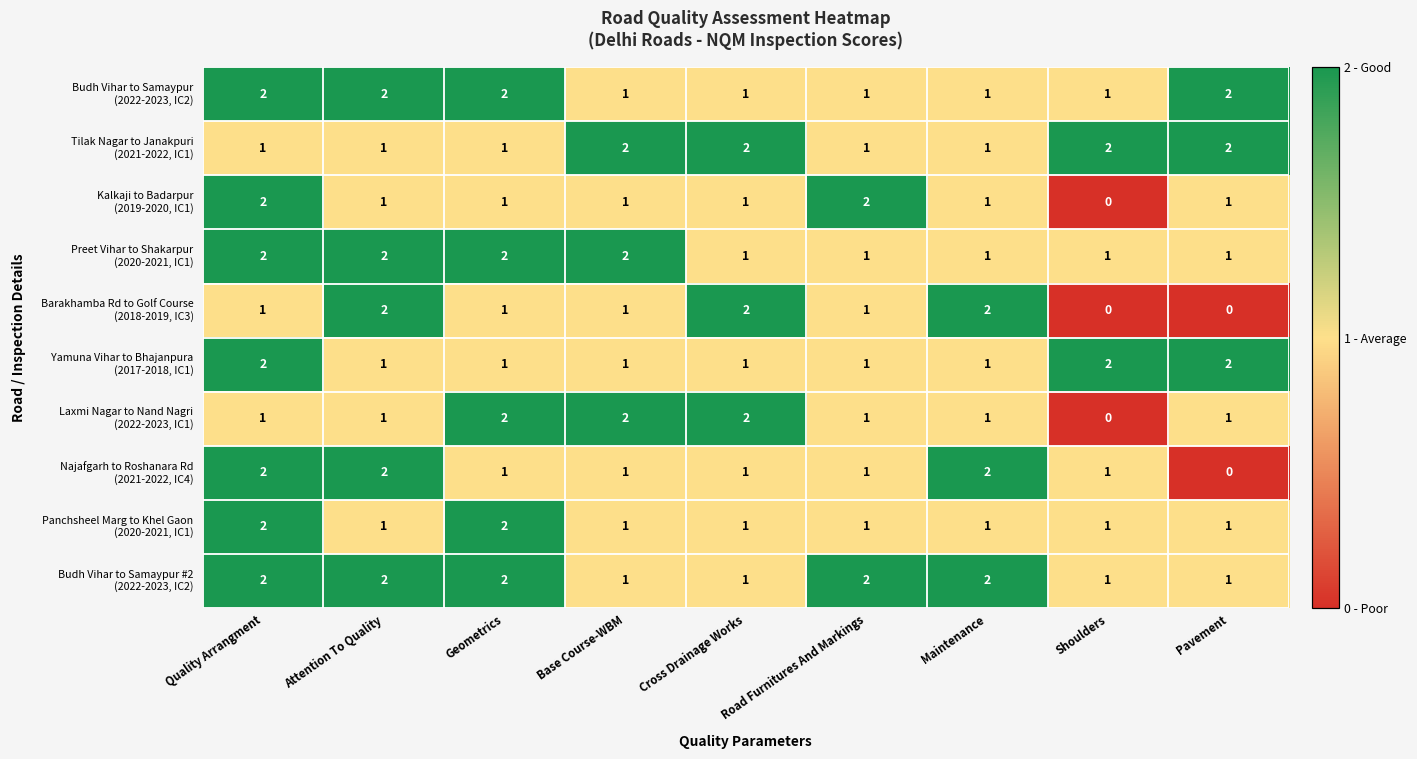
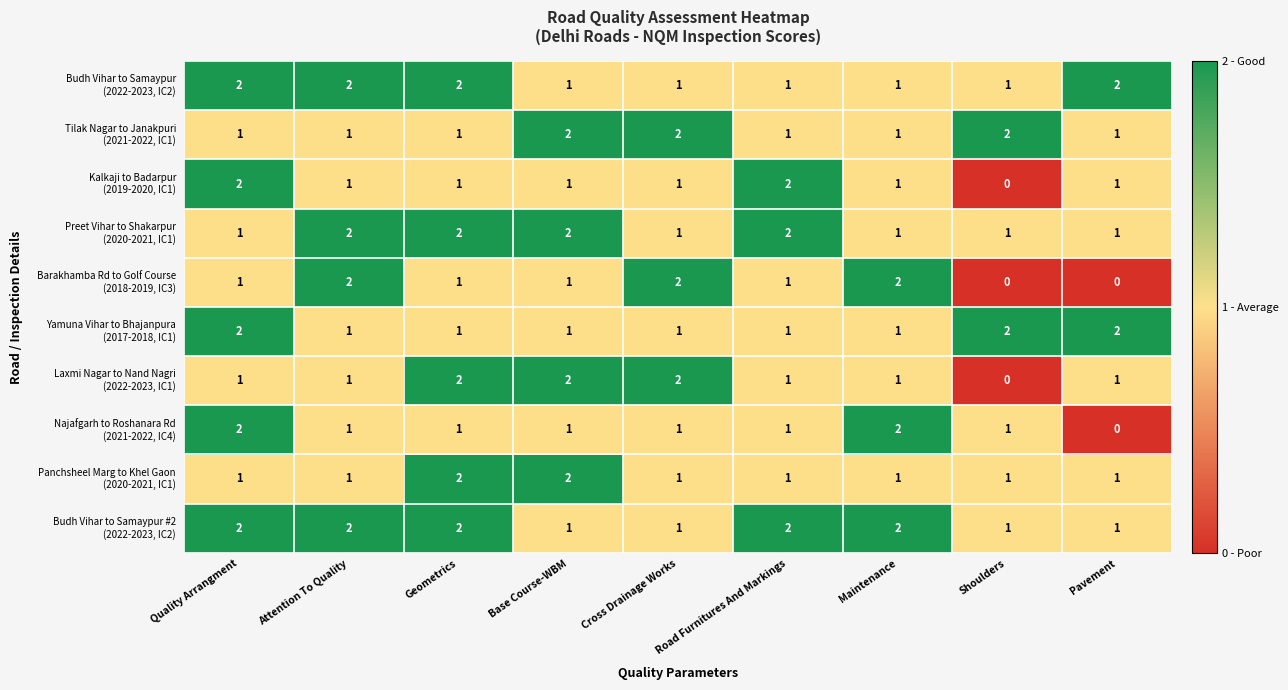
Tilak Nagar to Janakpuri (2021-2022, IC1), Pavement: 2 -> 1
Preet Vihar to Shakarpur (2020-2021, IC1), Quality Arrangment: 2 -> 1
Preet Vihar to Shakarpur (2020-2021, IC1), Road Furnitures And Markings: 1 -> 2
Najafgarh to Roshanara Rd (2021-2022, IC4), Attention To Quality: 2 -> 1
Panchsheel Marg to Khel Gaon (2020-2021, IC1), Quality Arrangment: 2 -> 1
Panchsheel Marg to Khel Gaon (2020-2021, IC1), Base Course-WBM: 1 -> 2
